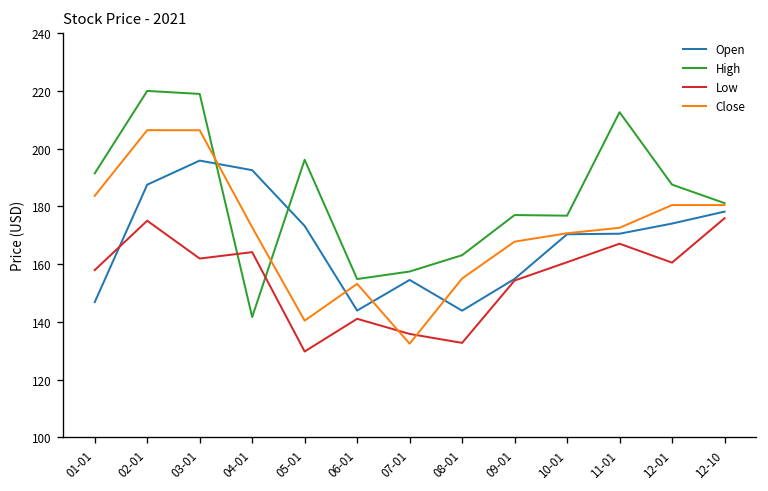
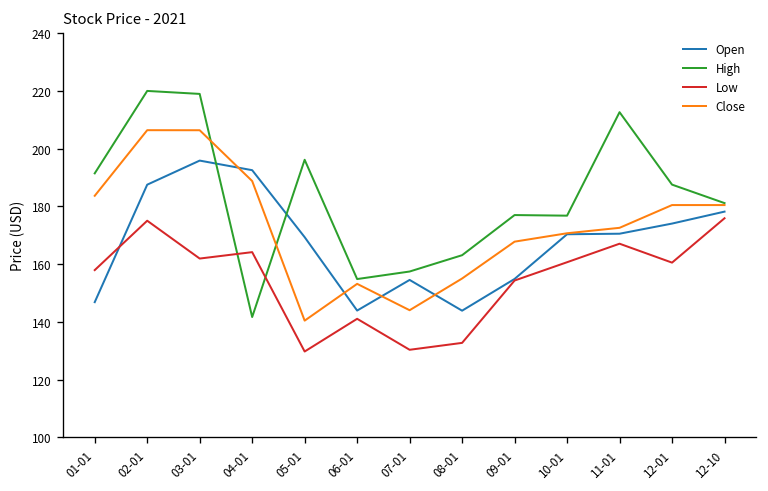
Close, 04-01: 173 -> 189
Open, 05-01: 173 -> 169
Low, 07-01: 136 -> 130
Close, 07-01: 132 -> 144
